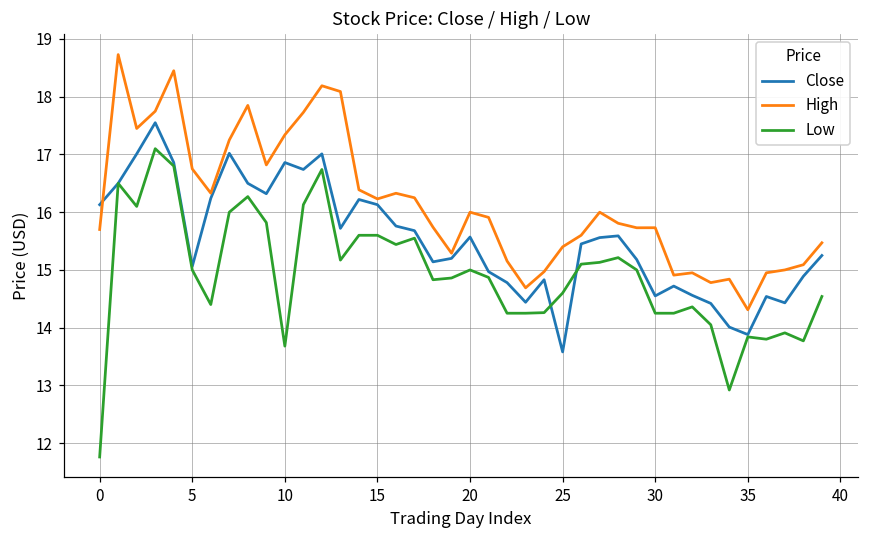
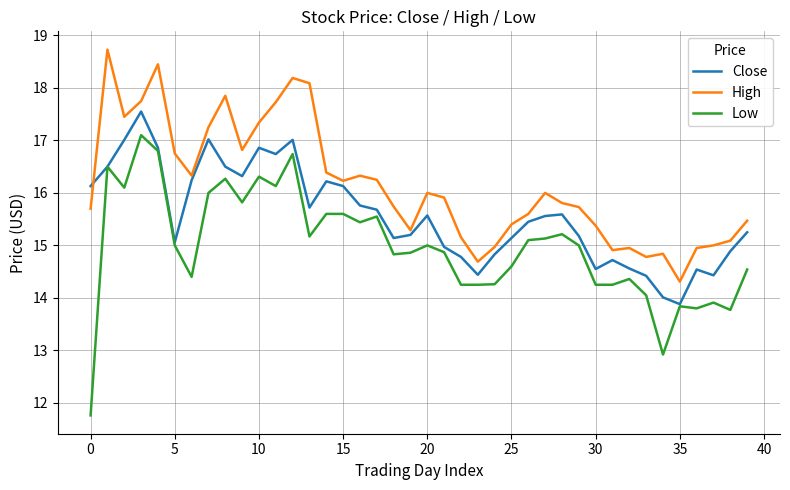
Low, 10: 13.7 -> 16.3
Close, 25: 13.6 -> 15.1
High, 30: 15.7 -> 15.4
